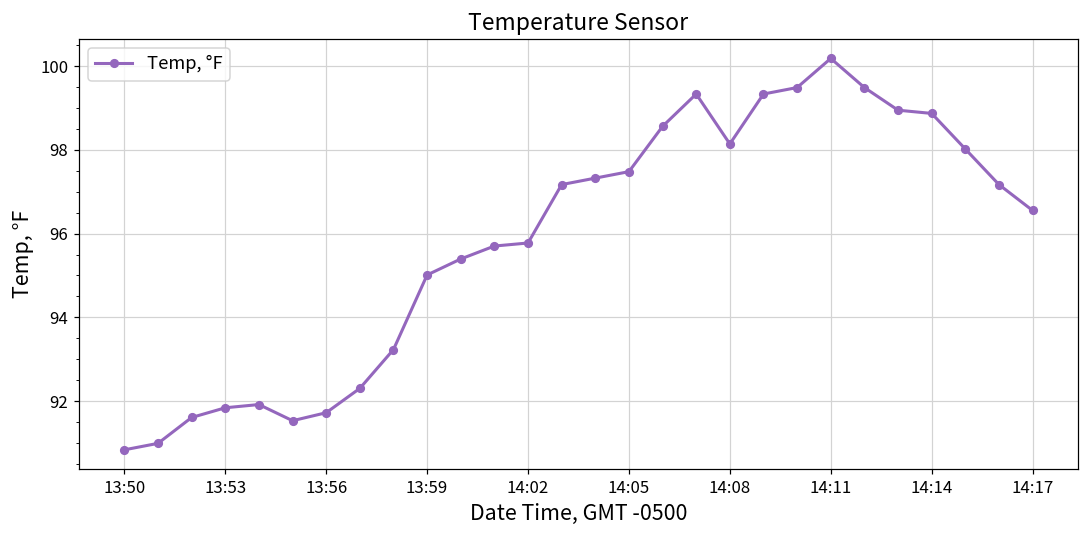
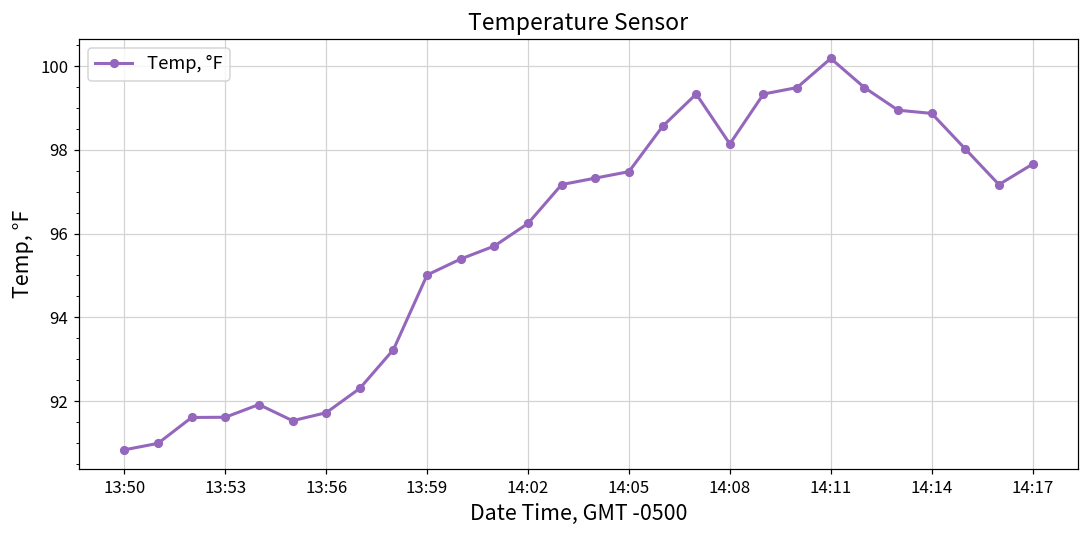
13:53: 91.8 -> 91.6
14:02: 95.8 -> 96.2
14:17: 96.6 -> 97.7
